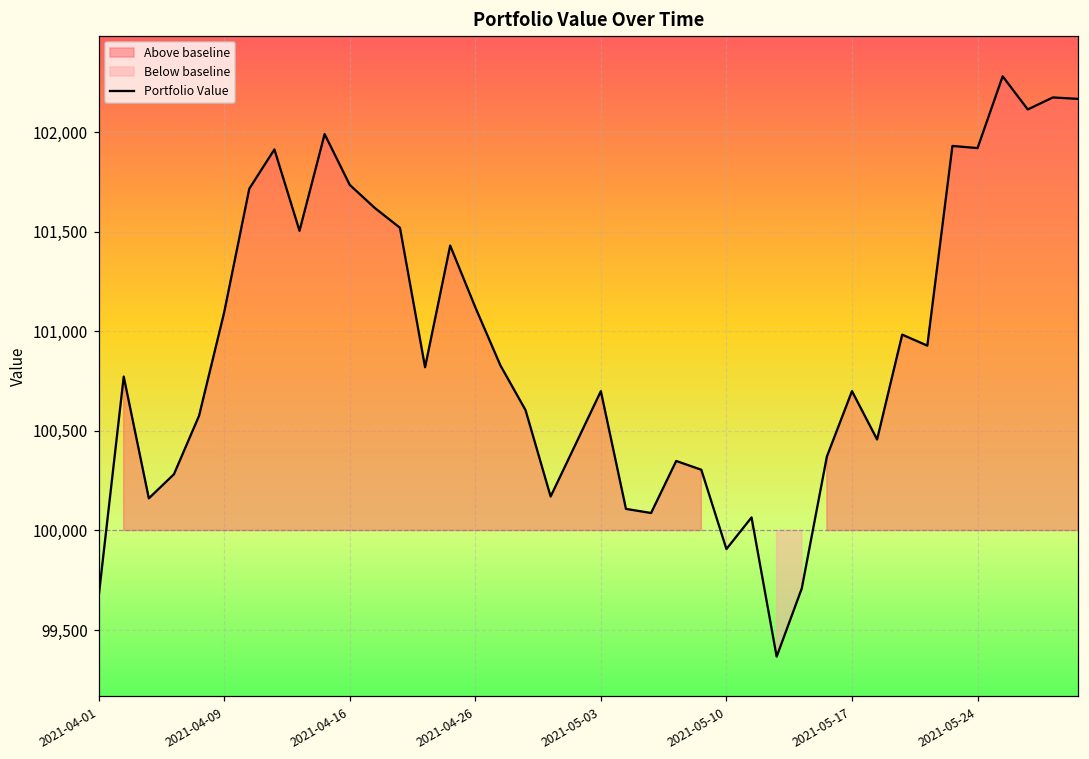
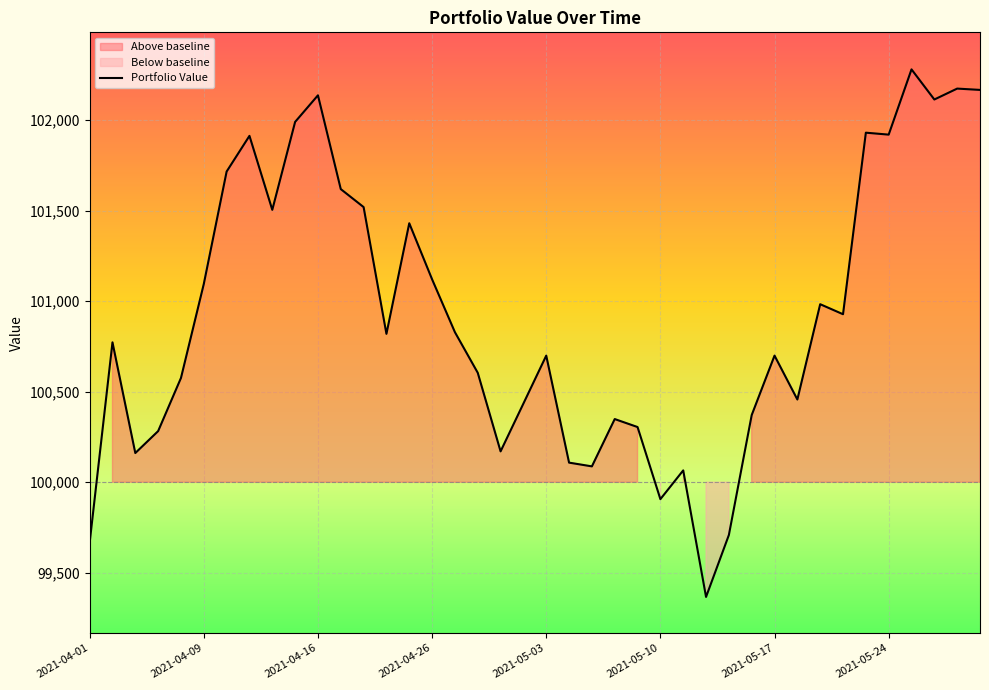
2021-04-16: 101,740 -> 102,140
